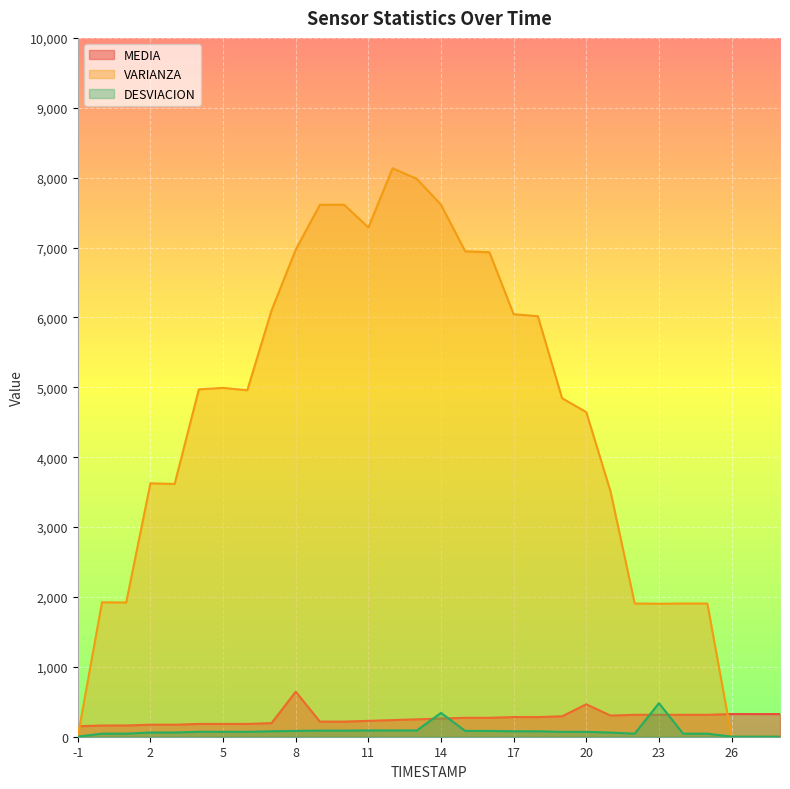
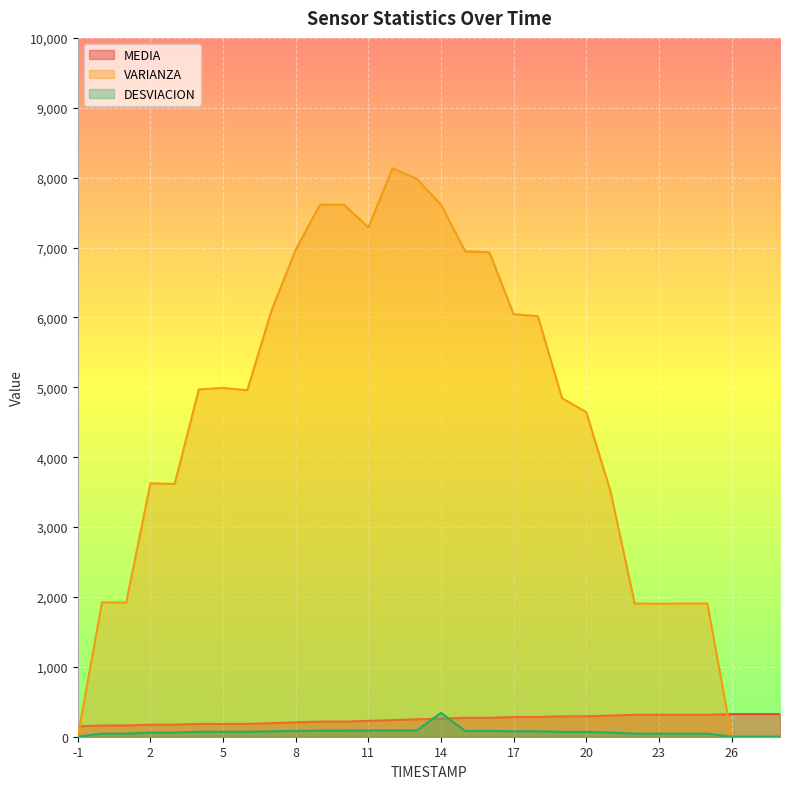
MEDIA, 8: 600 -> 200
MEDIA, 20: 500 -> 300
DESVIACION, 23: 500 -> 0
